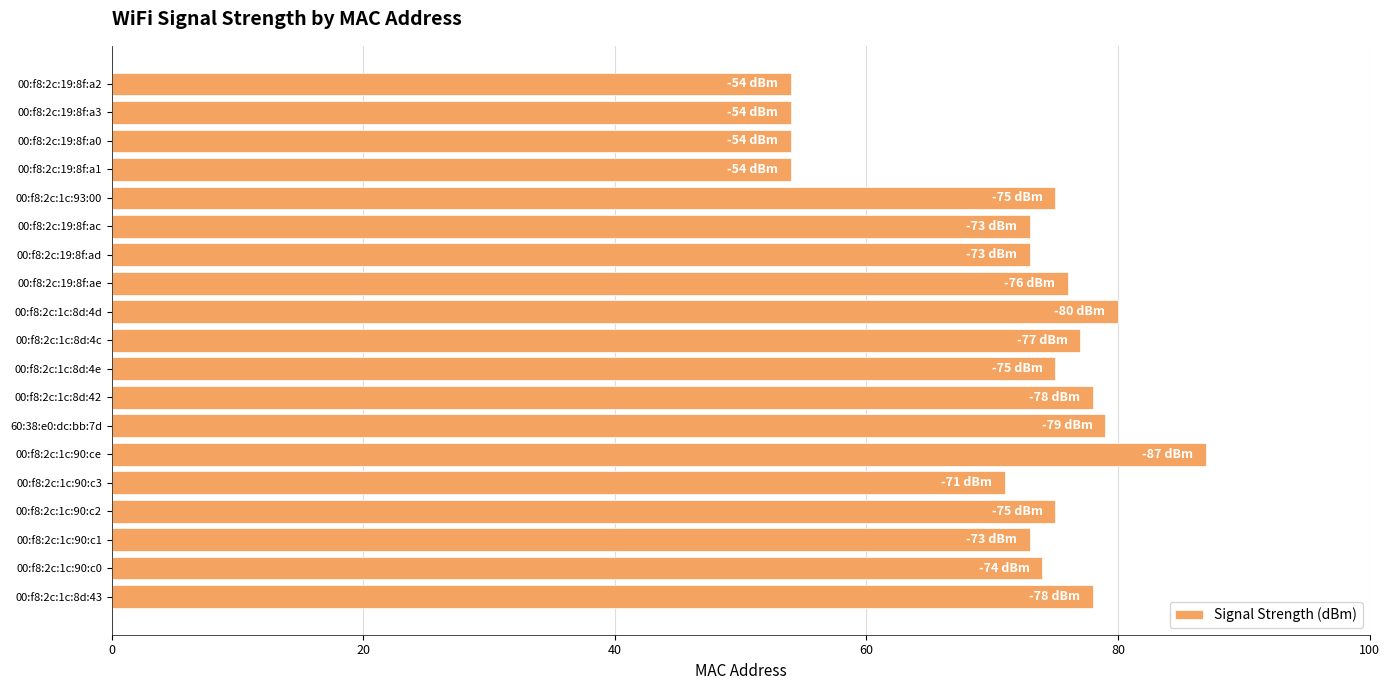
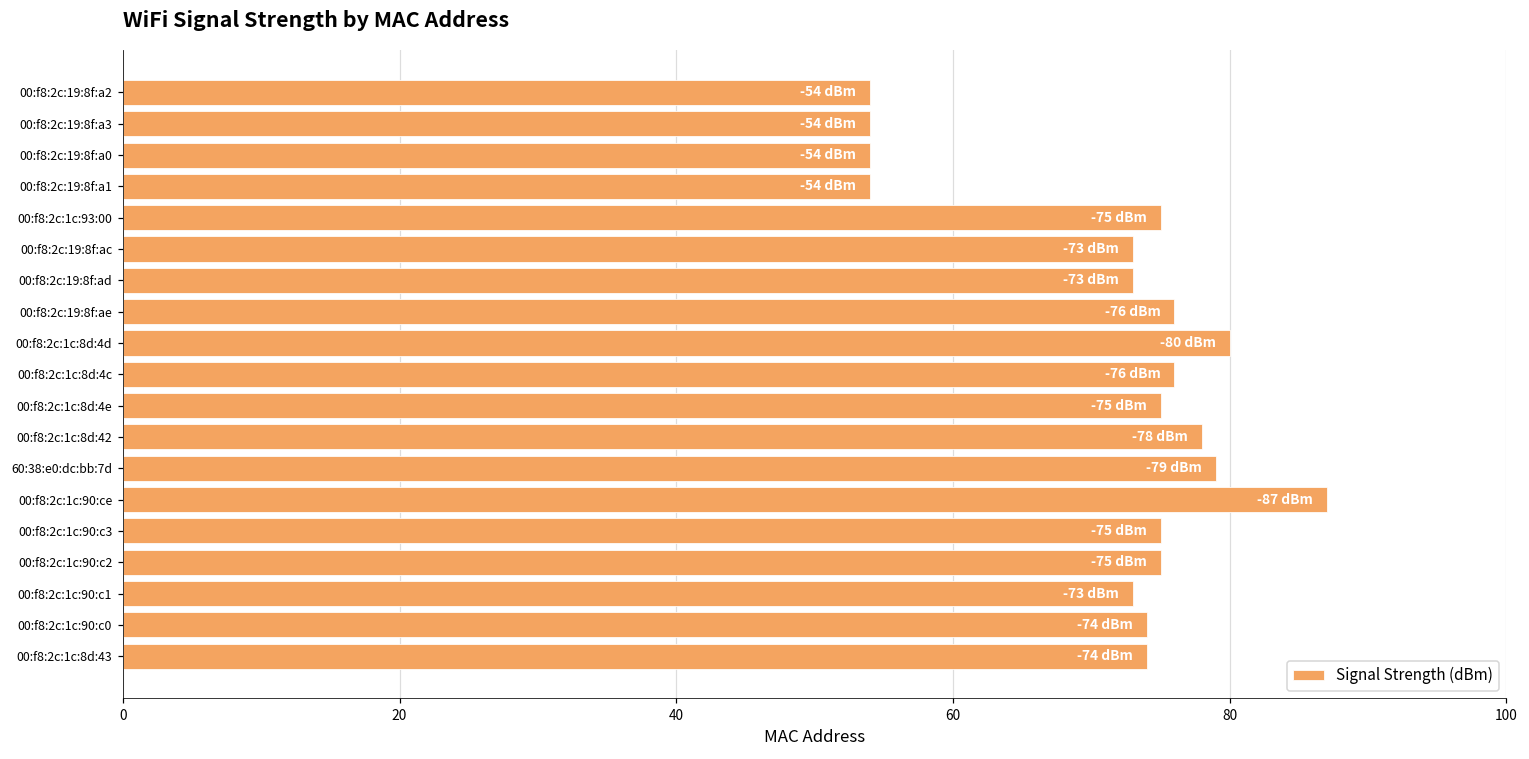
00:f8:2c:1c:8d:4c: -77 -> -76
00:f8:2c:1c:90:c3: -71 -> -75
00:f8:2c:1c:8d:43: -78 -> -74
